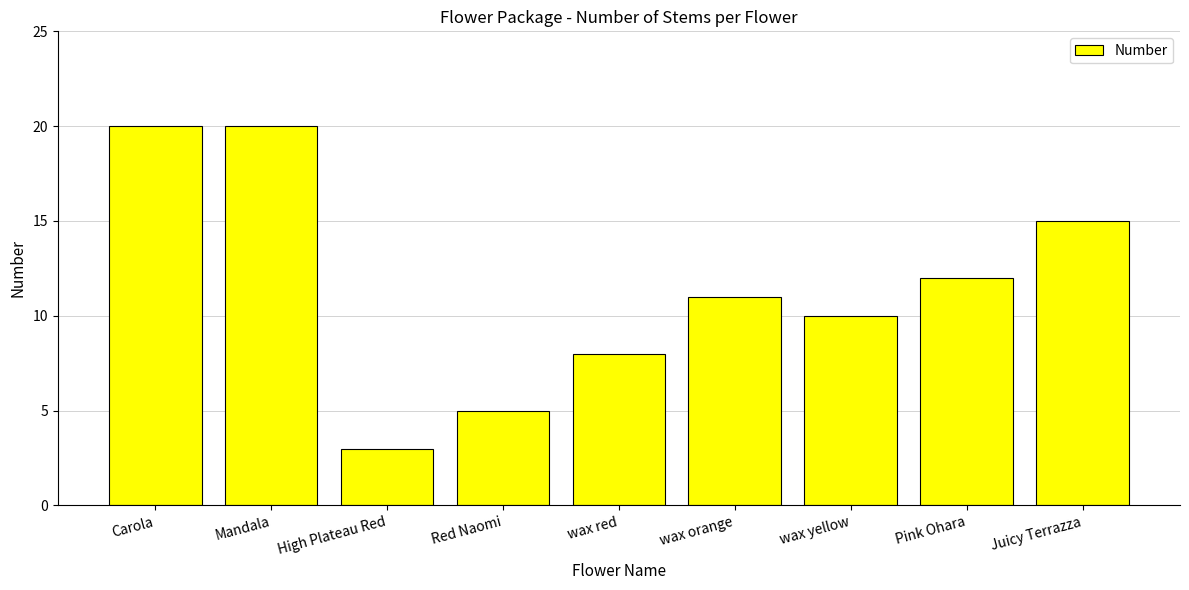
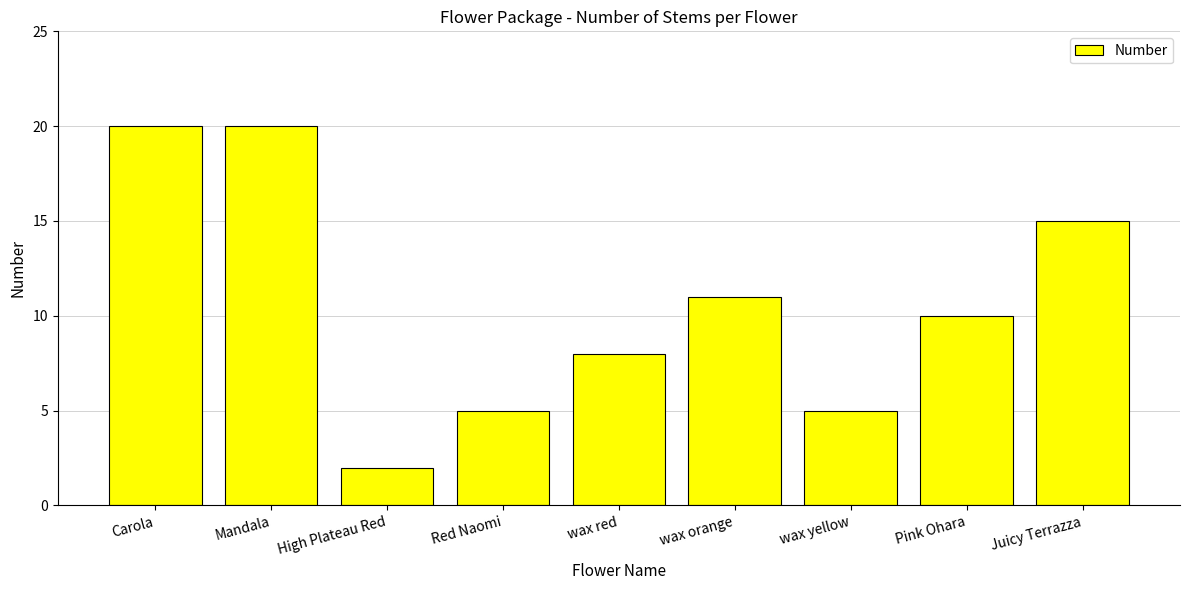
High Plateau Red: 3 -> 2
wax yellow: 10 -> 5
Pink Ohara: 12 -> 10
